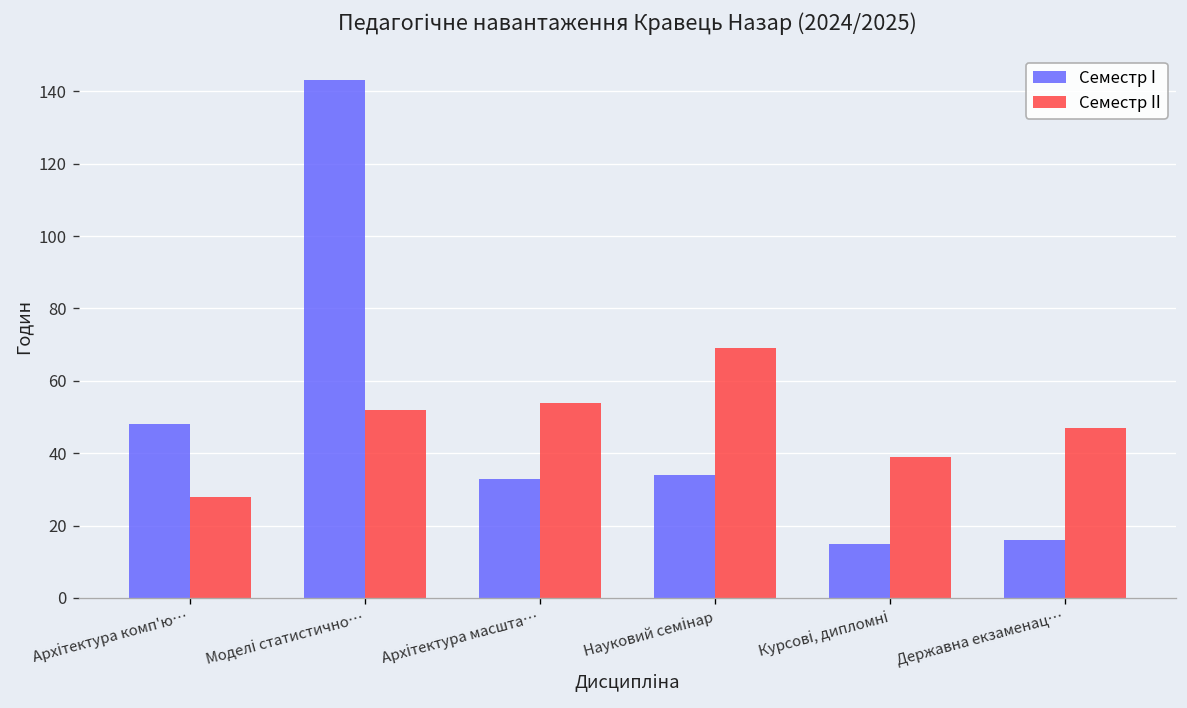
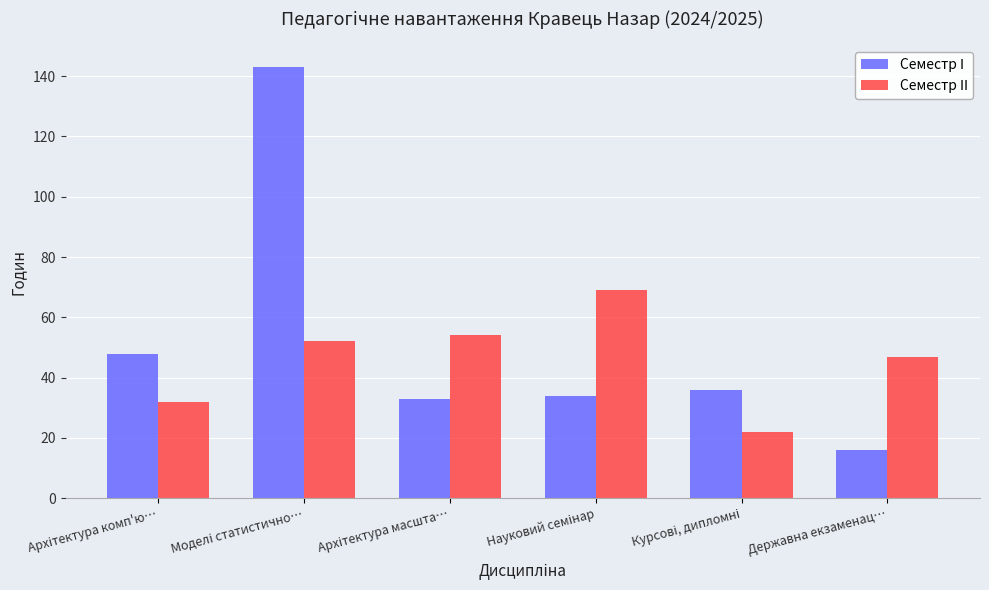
Семестр ІІ, Архітектура комп'ю…: 28 -> 32
Семестр І, Курсові, дипломні: 15 -> 36
Семестр ІІ, Курсові, дипломні: 39 -> 22
